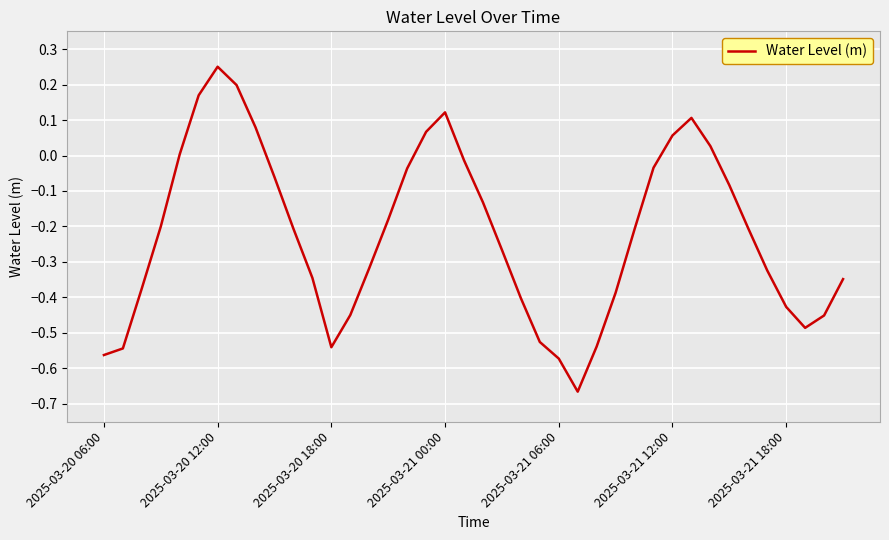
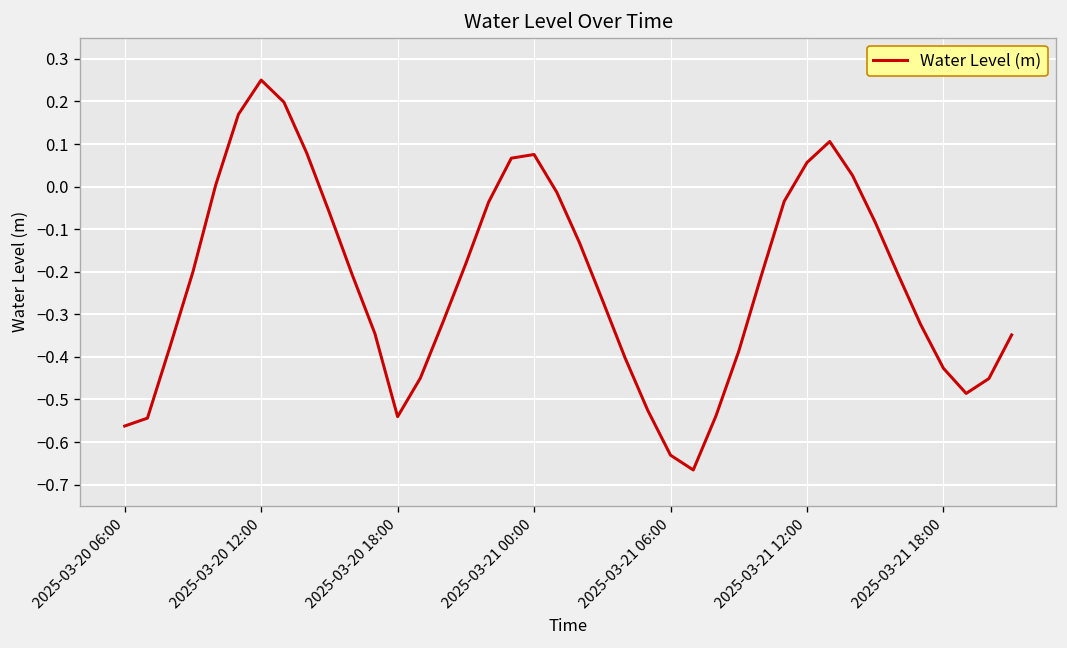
2025-03-21 00:00: 0.12 -> 0.08
2025-03-21 06:00: -0.57 -> -0.63
